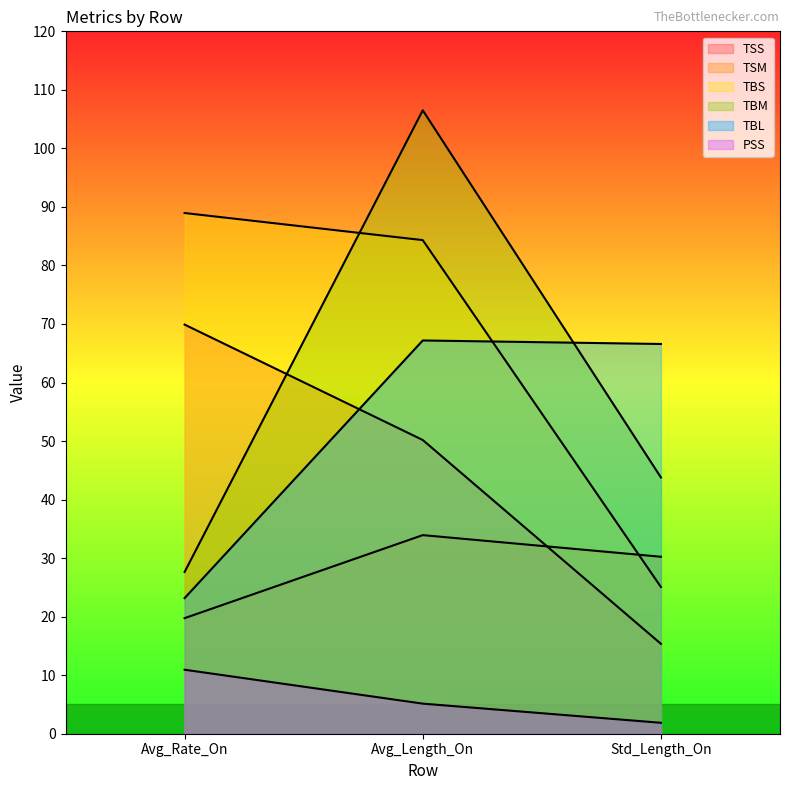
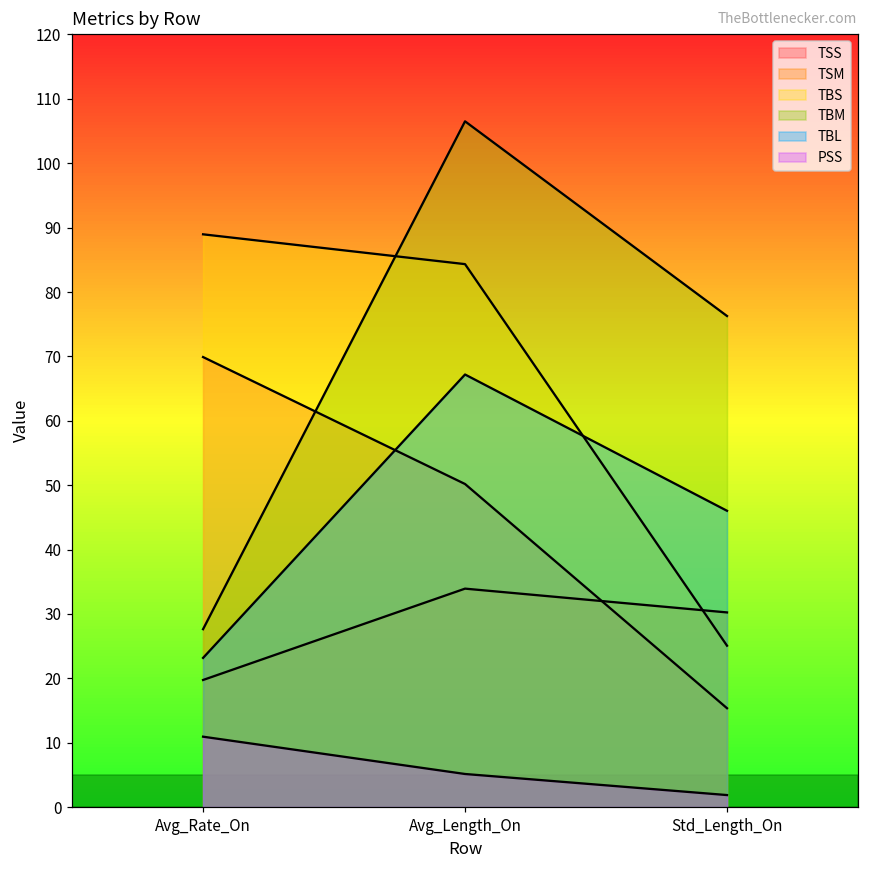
TBM, Std_Length_On: 44 -> 76
TBL, Std_Length_On: 67 -> 46
